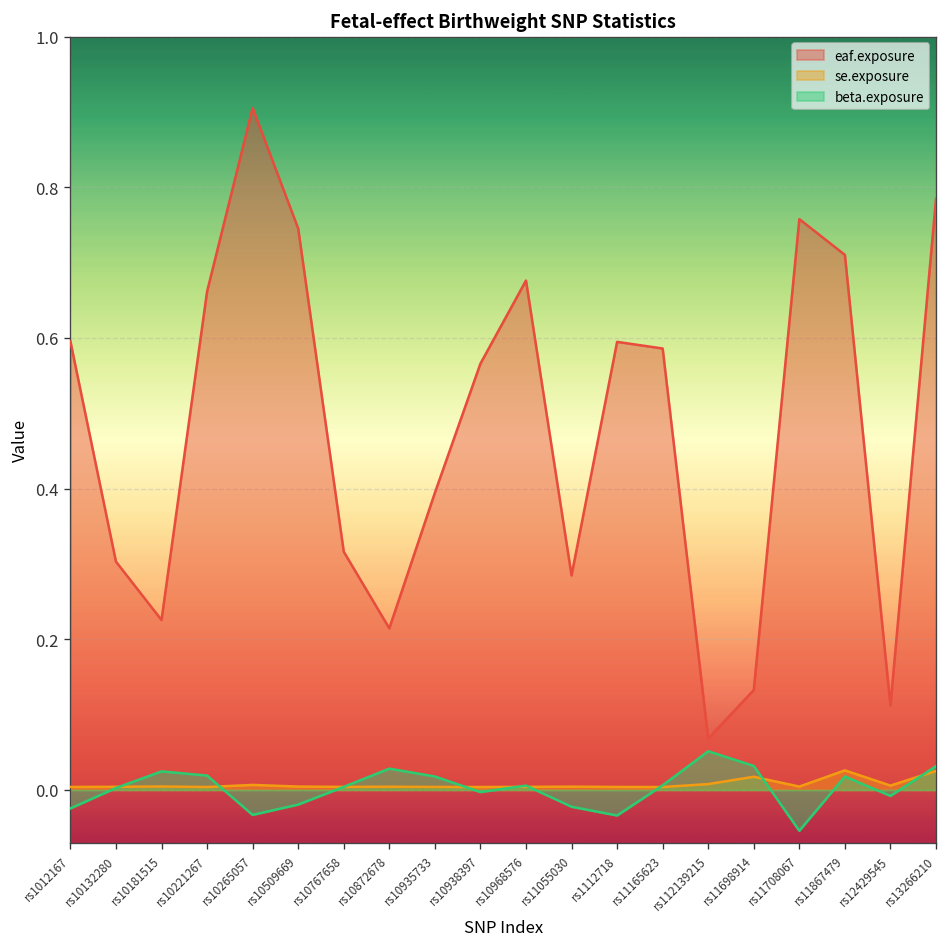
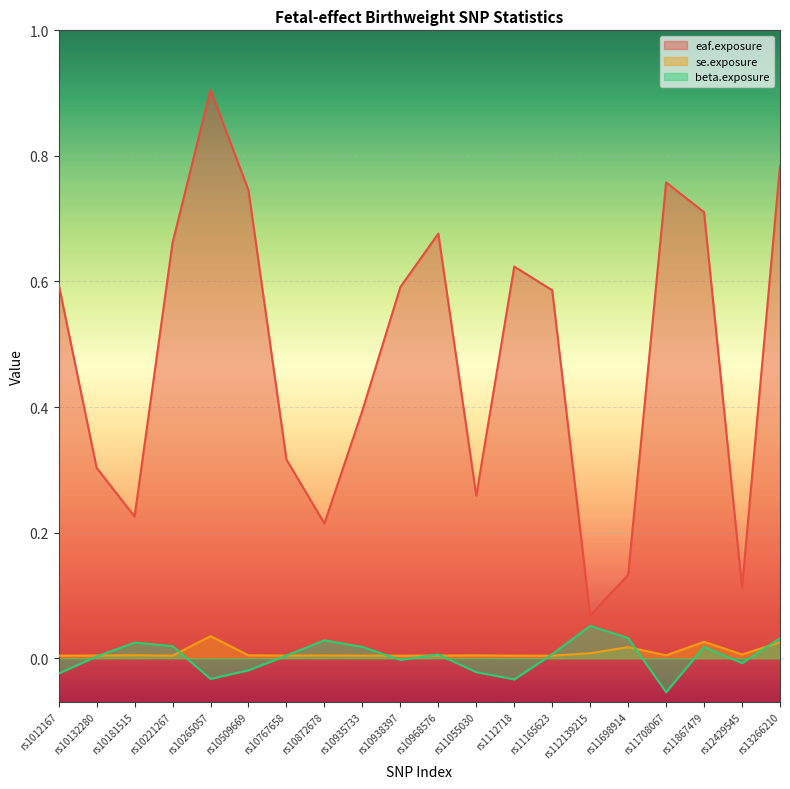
se.exposure, rs10265057: 0.01 -> 0.04
eaf.exposure, rs10938397: 0.57 -> 0.59
eaf.exposure, rs11055030: 0.28 -> 0.26
eaf.exposure, rs1112718: 0.59 -> 0.62
